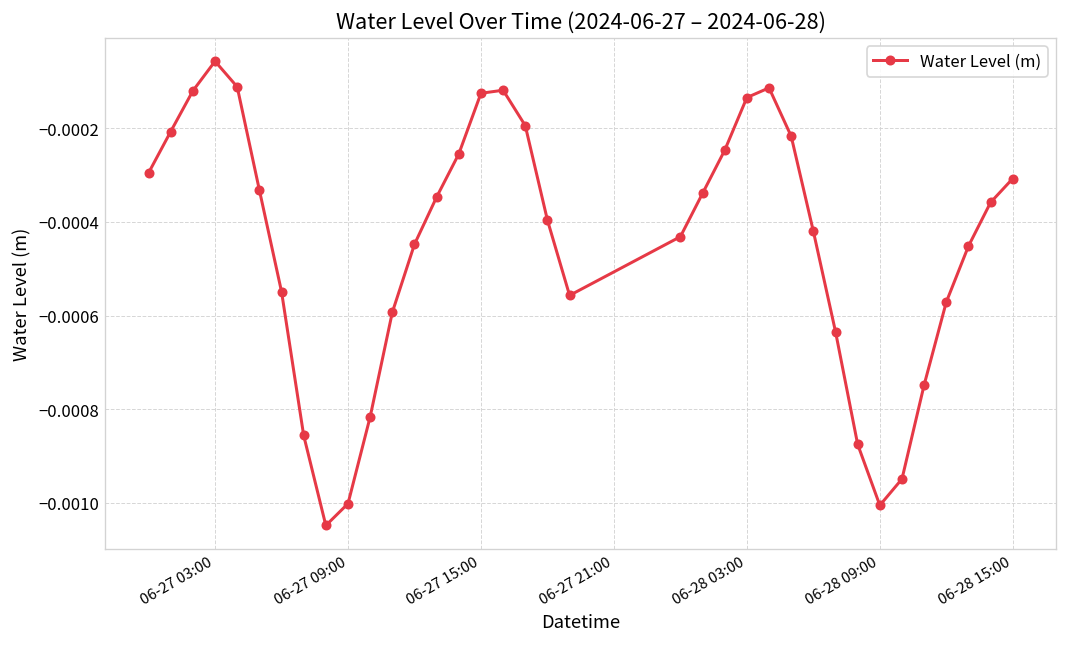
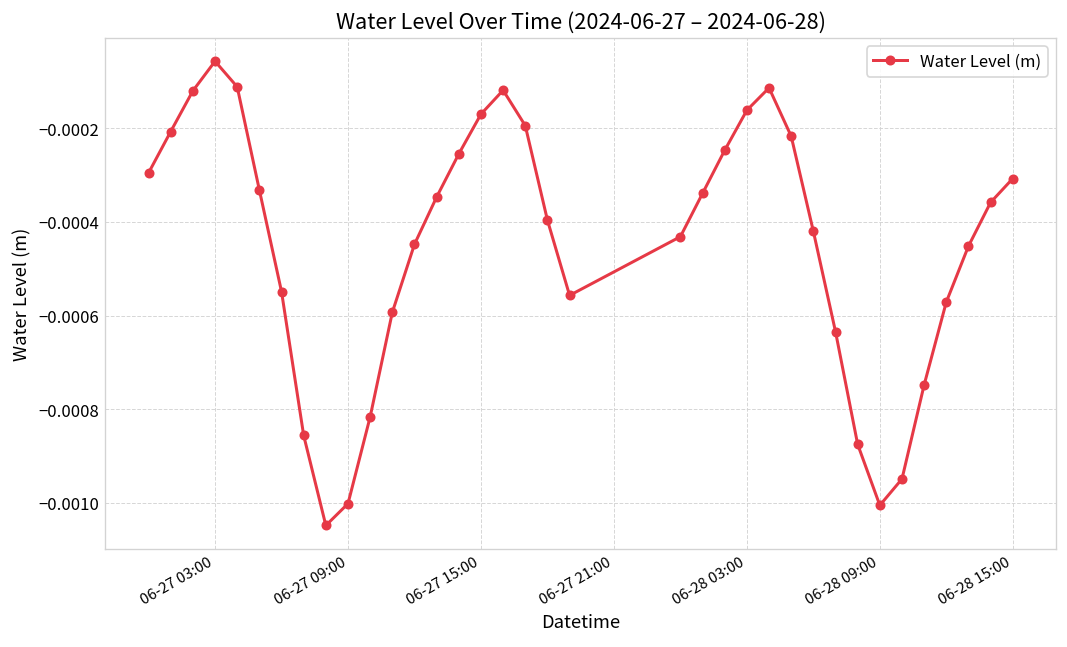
06-27 15:00: -0.00013 -> -0.00017
06-28 03:00: -0.00013 -> -0.00016
